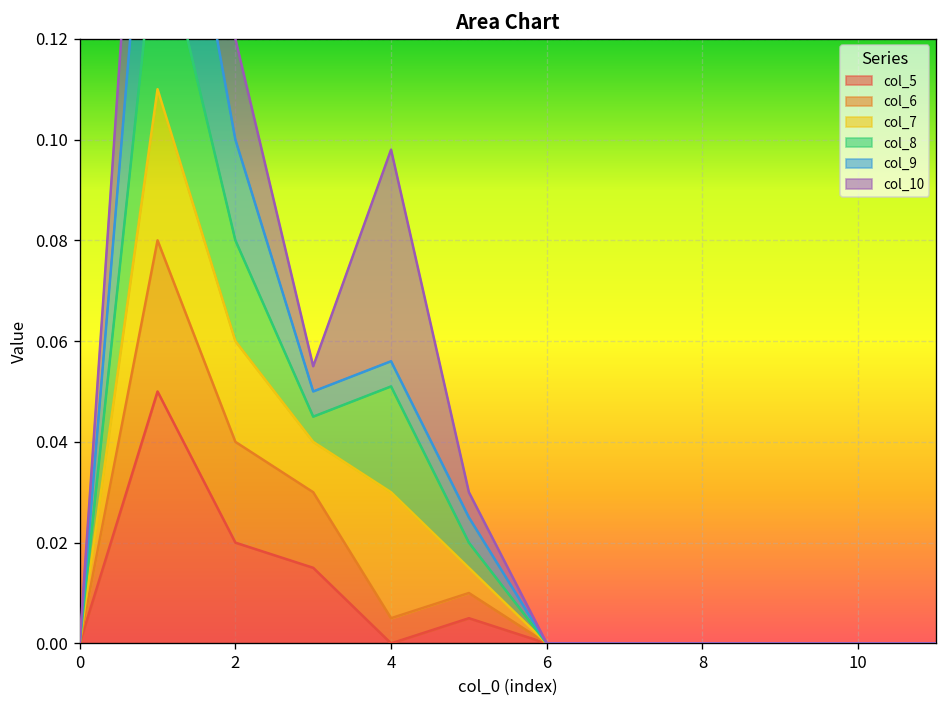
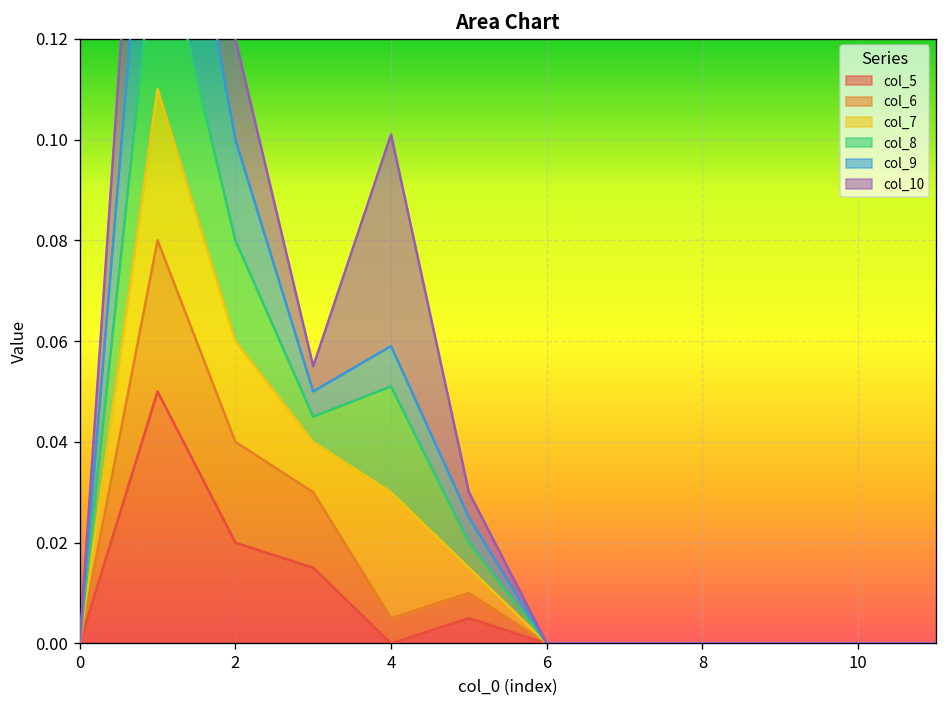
col_9, 4: 0.005 -> 0.008
